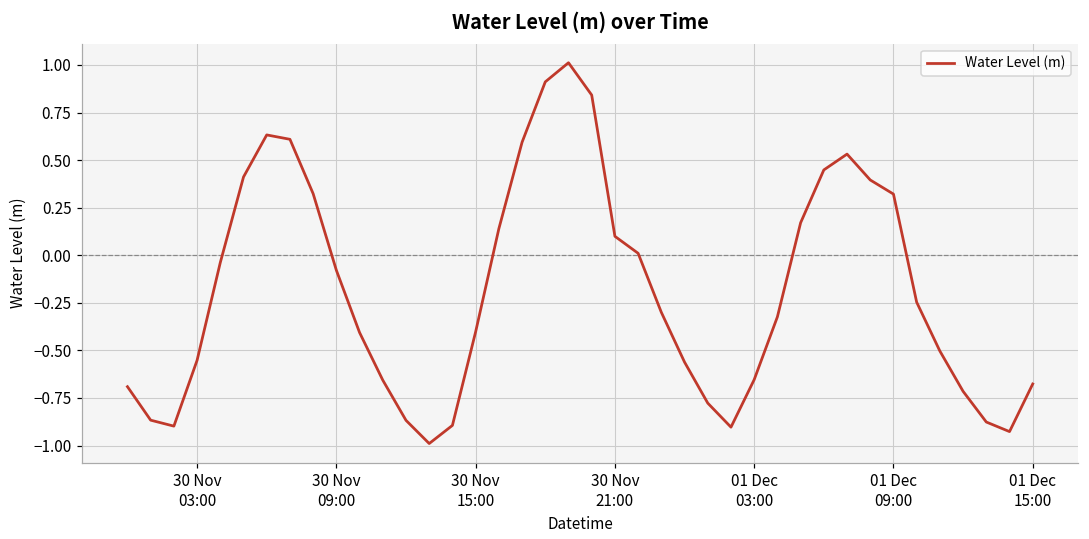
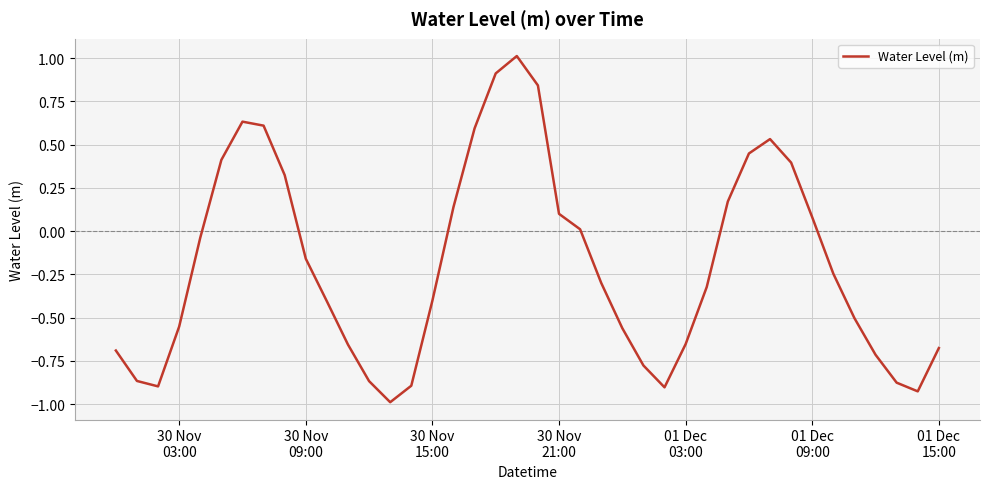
30 Nov 09:00: -0.08 -> -0.16
01 Dec 09:00: 0.32 -> 0.08
